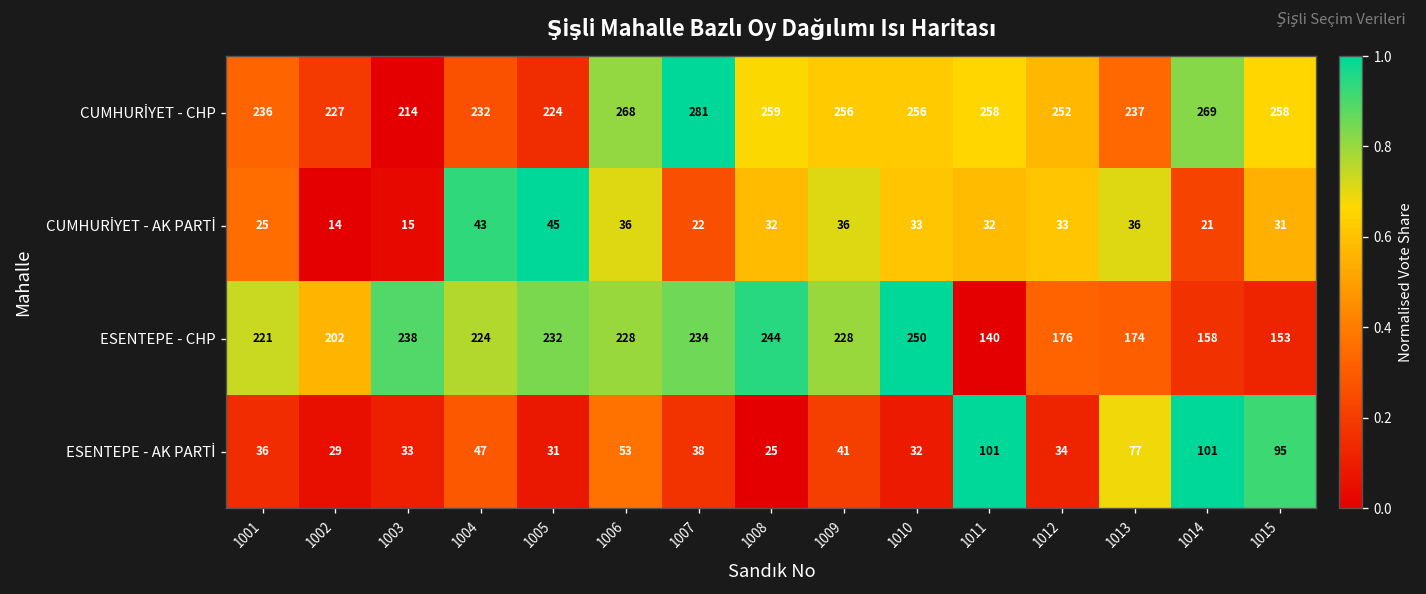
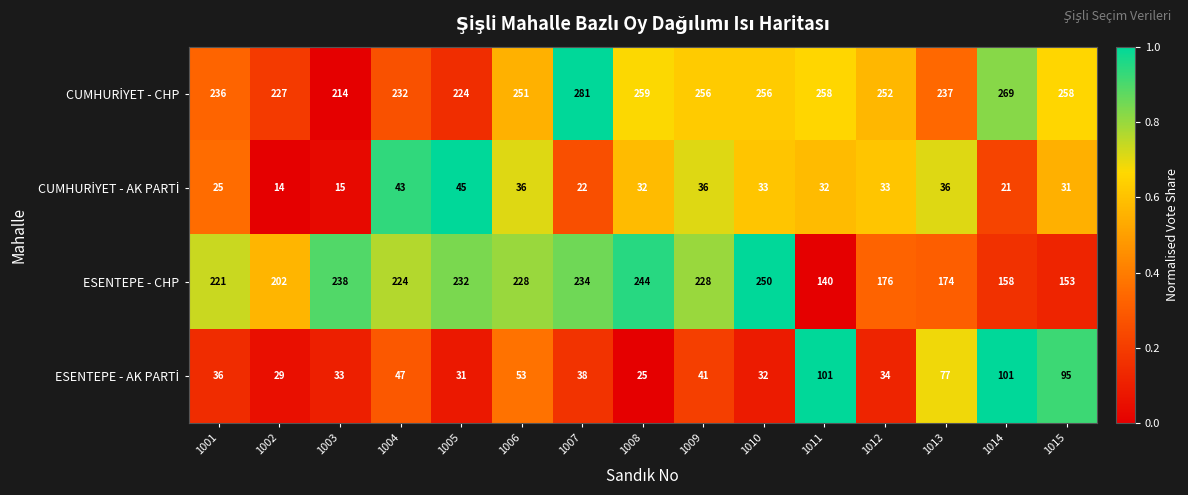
CUMHURİYET - CHP, 1006: 268 -> 251
